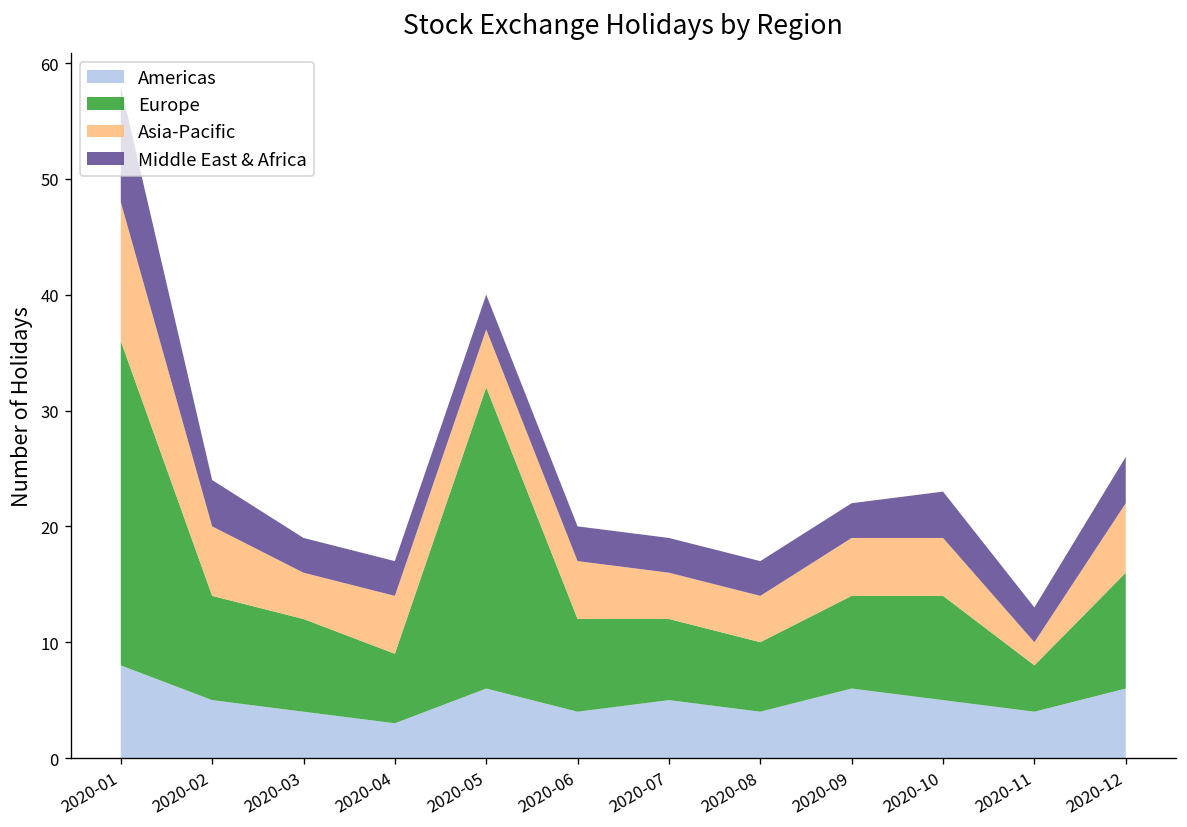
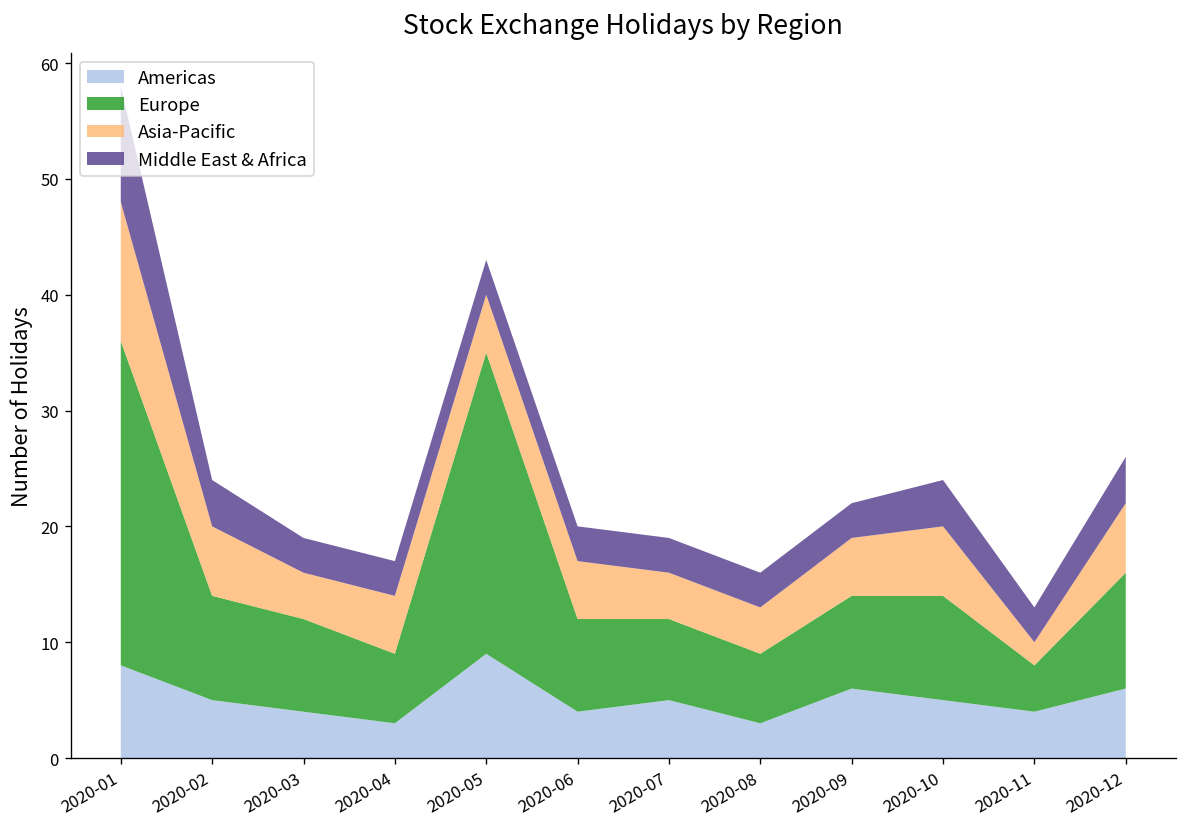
Americas, 2020-05: 6 -> 9
Americas, 2020-08: 4 -> 3
Asia-Pacific, 2020-10: 5 -> 6
